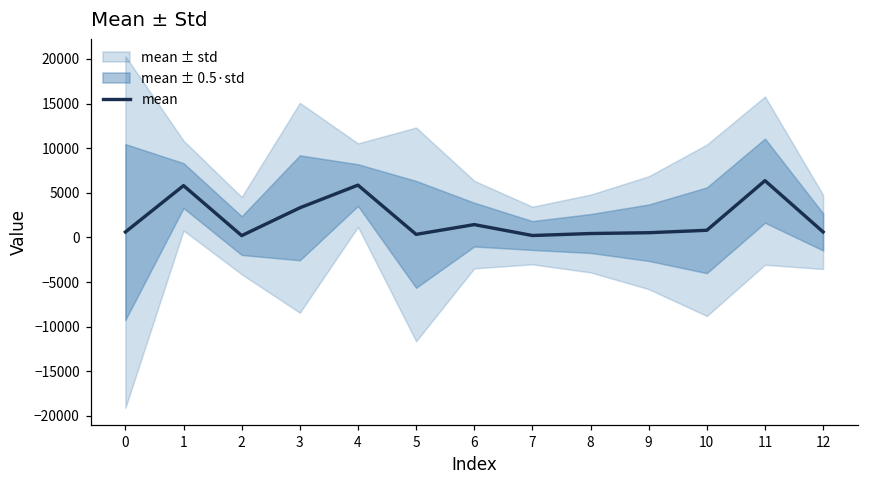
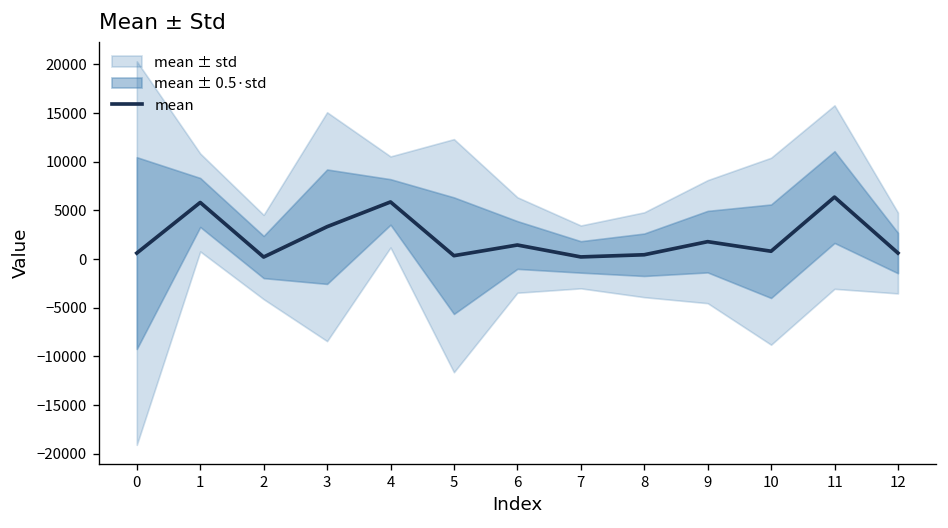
mean, 9: 1000 -> 2000
